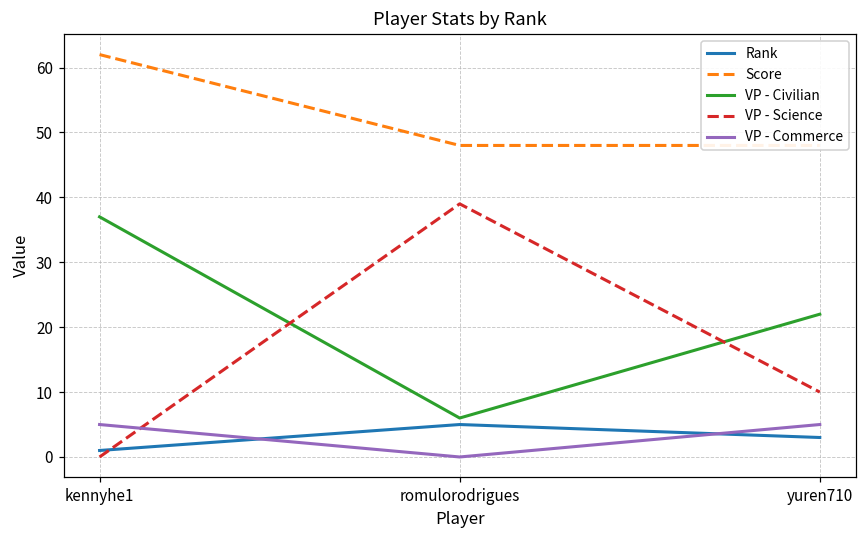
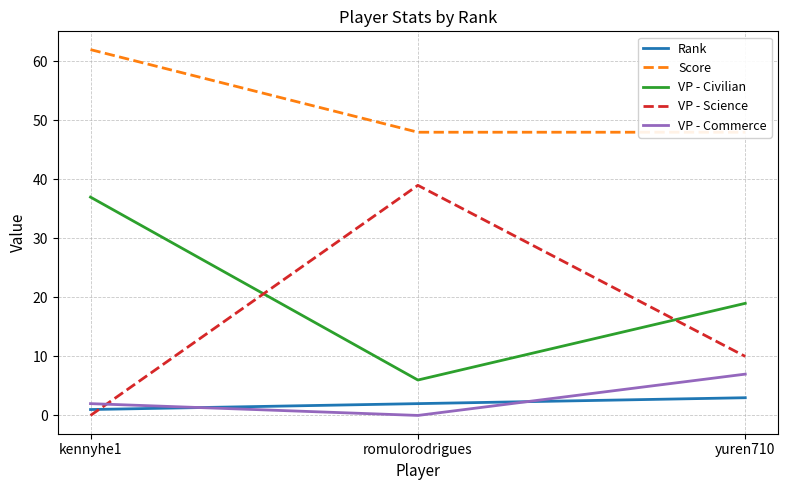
VP - Commerce, kennyhe1: 5 -> 2
Rank, romulorodrigues: 5 -> 2
VP - Civilian, yuren710: 22 -> 19
VP - Commerce, yuren710: 5 -> 7
